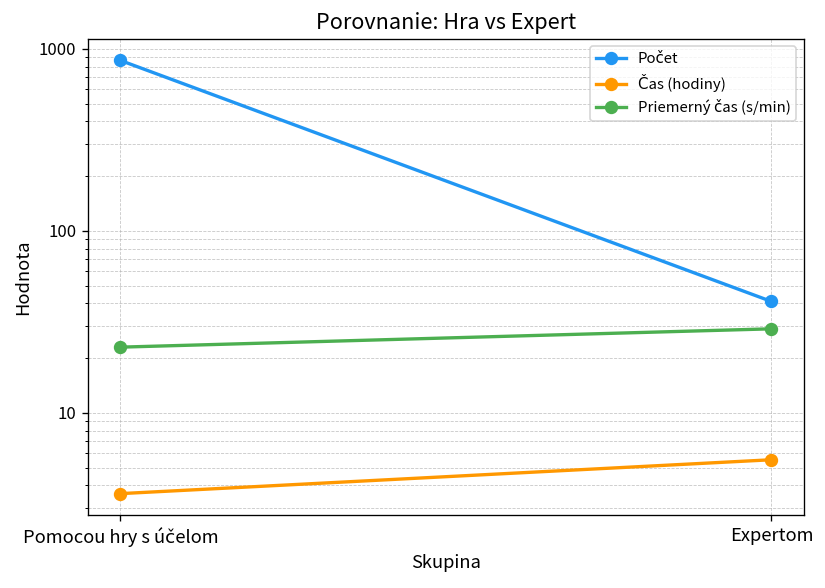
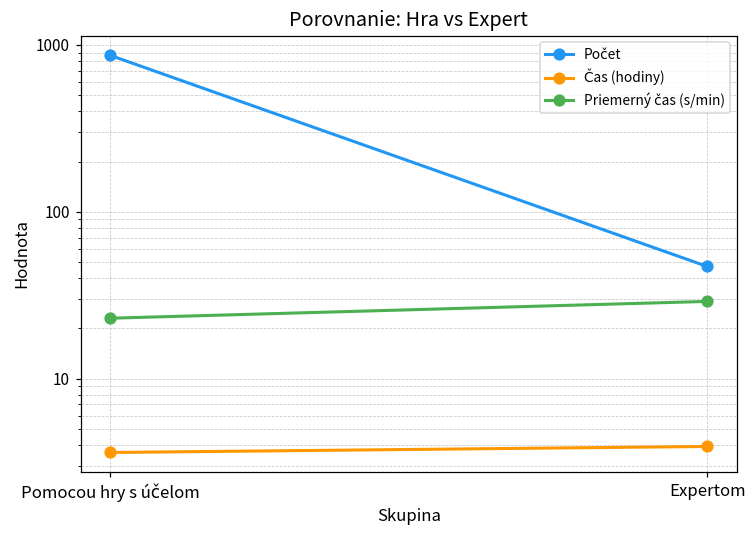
Počet, Expertom: 41 -> 47
Čas (hodiny), Expertom: 5.5 -> 3.9
